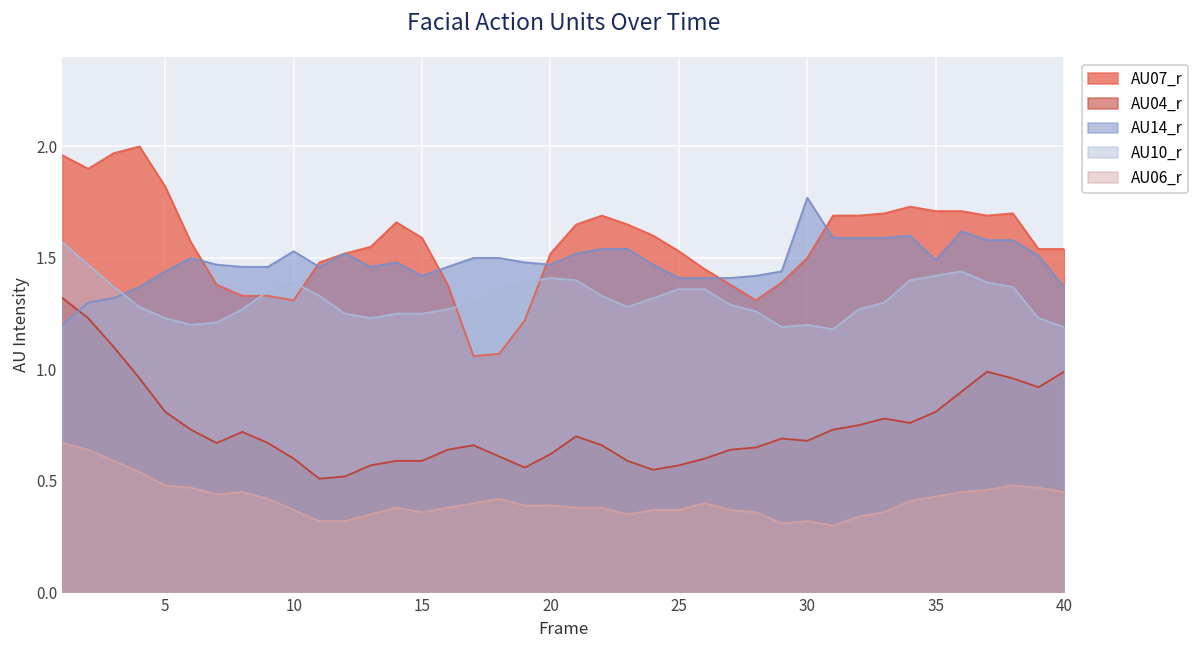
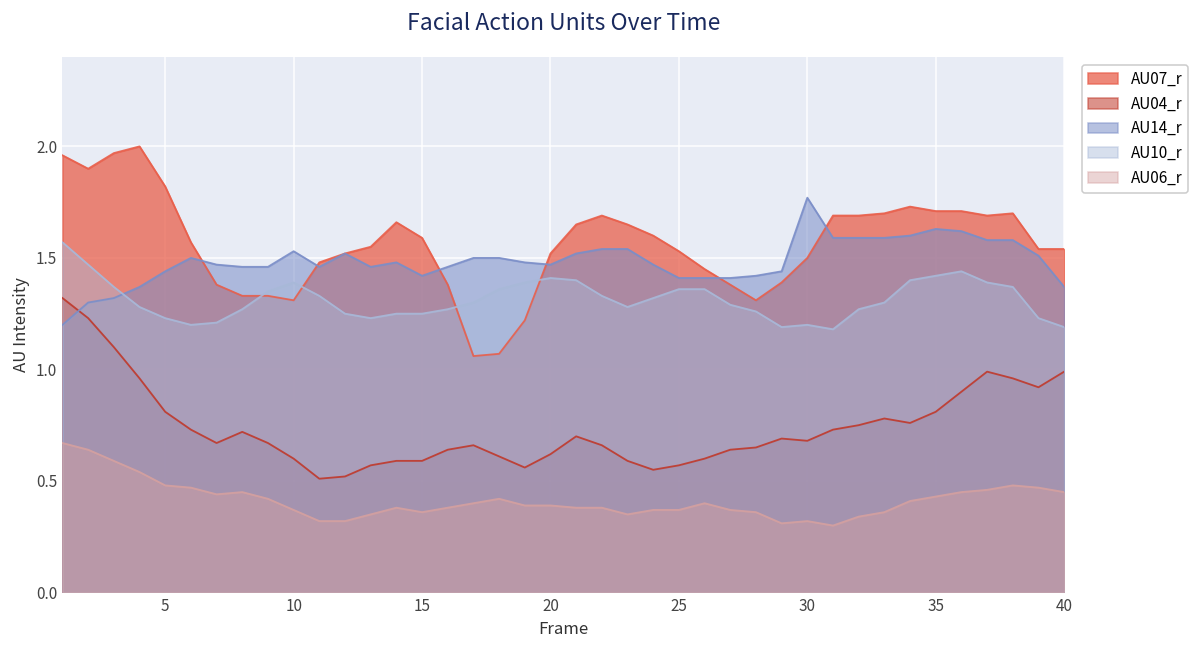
AU14_r, 35: 1.49 -> 1.63
